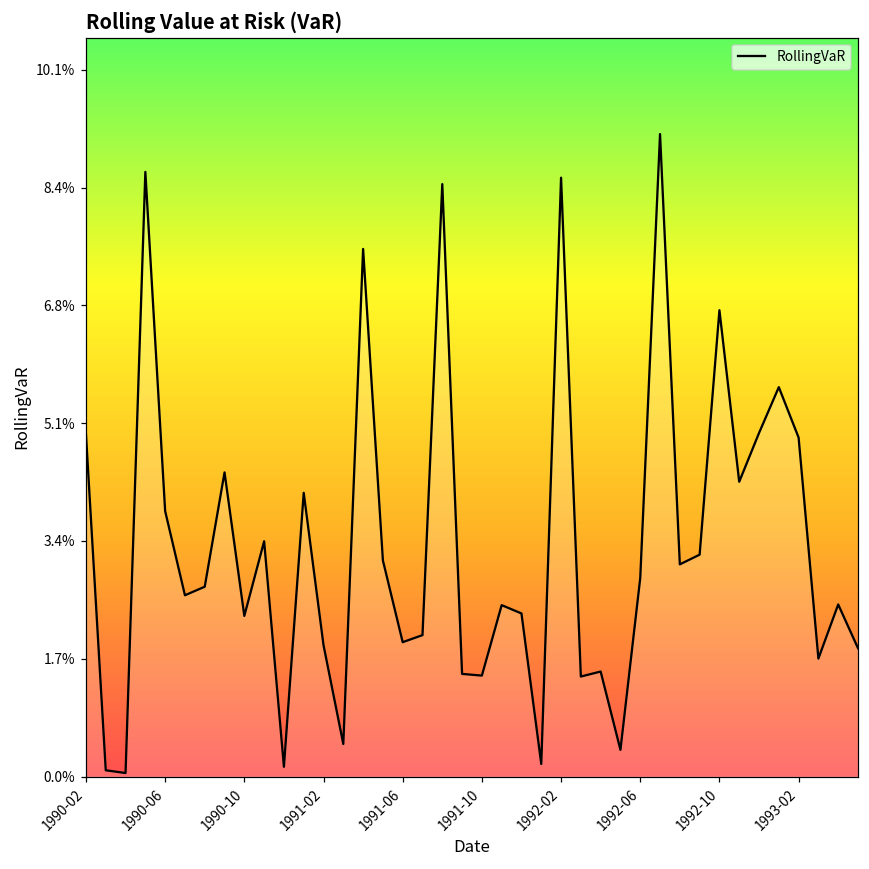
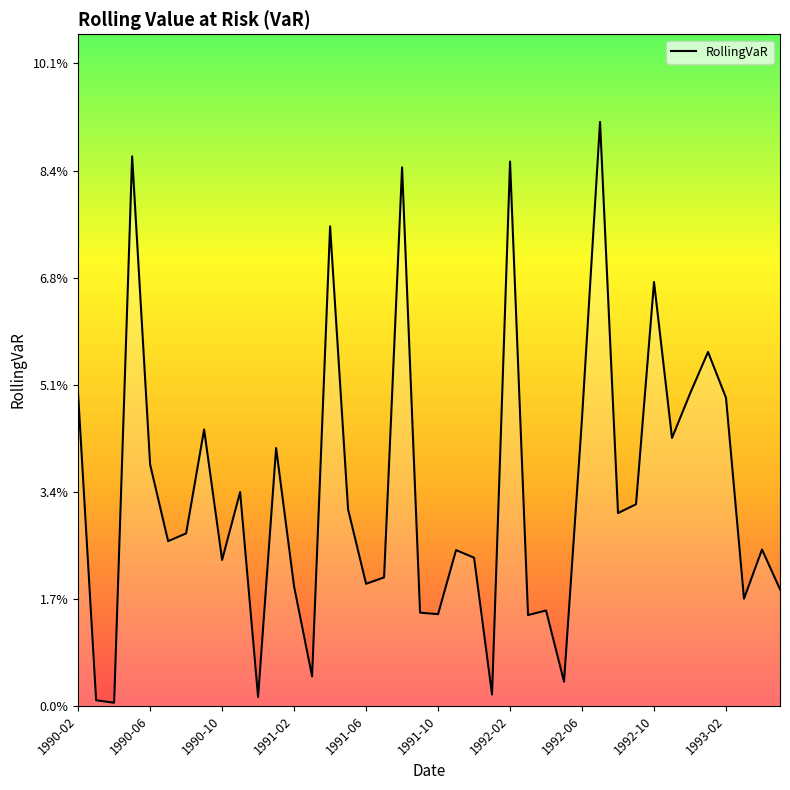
1992-06: 2.8% -> 4.5%
